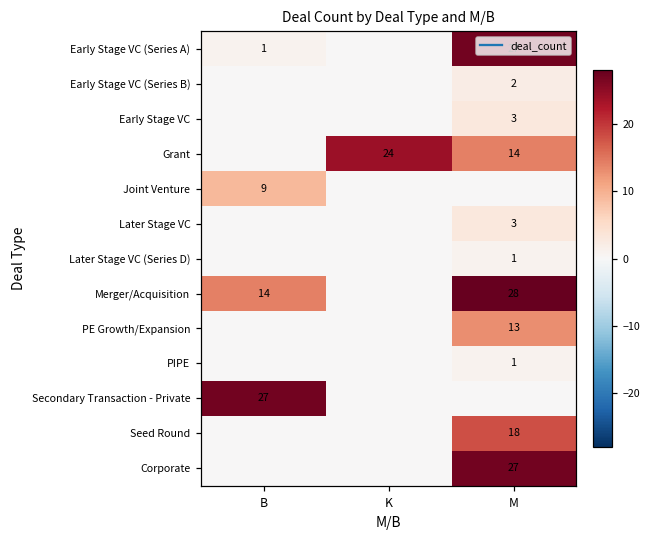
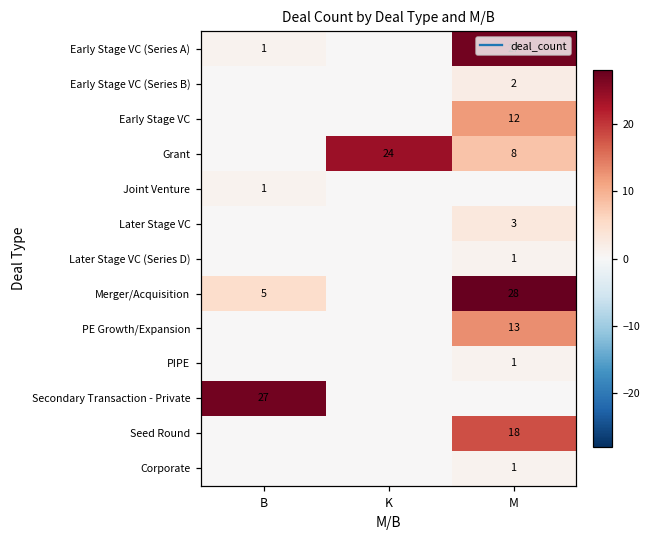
Early Stage VC, M: 3 -> 12
Grant, M: 14 -> 8
Joint Venture, B: 9 -> 1
Merger/Acquisition, B: 14 -> 5
Corporate, M: 27 -> 1
